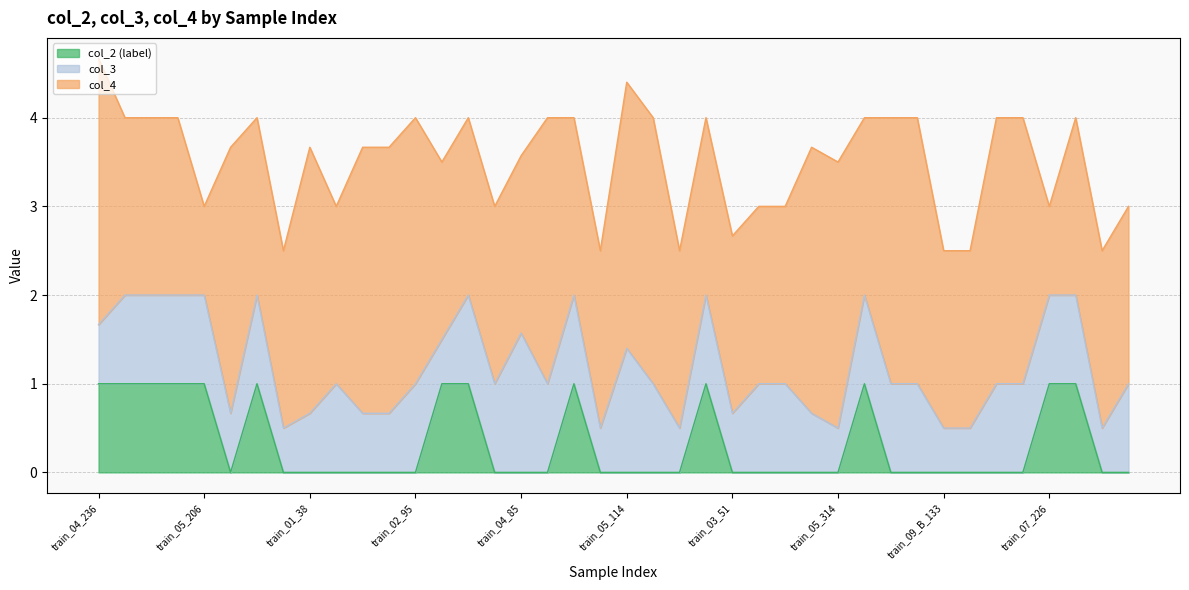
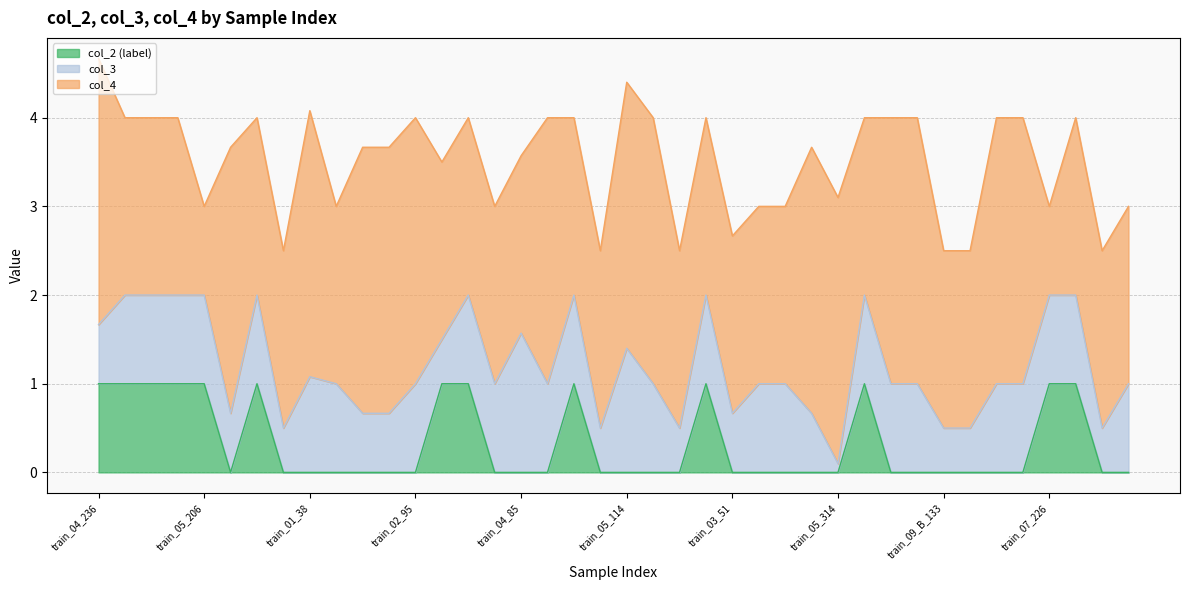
col_3, train_01_38: 0.7 -> 1.1
col_3, train_05_314: 0.5 -> 0.1
